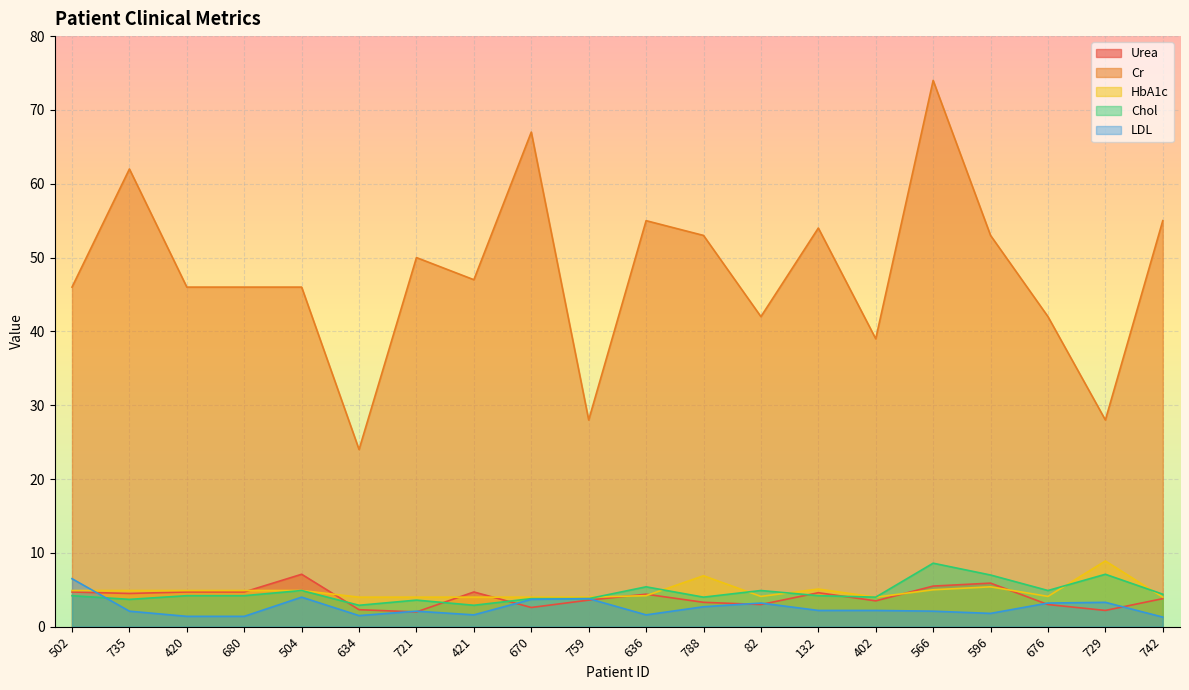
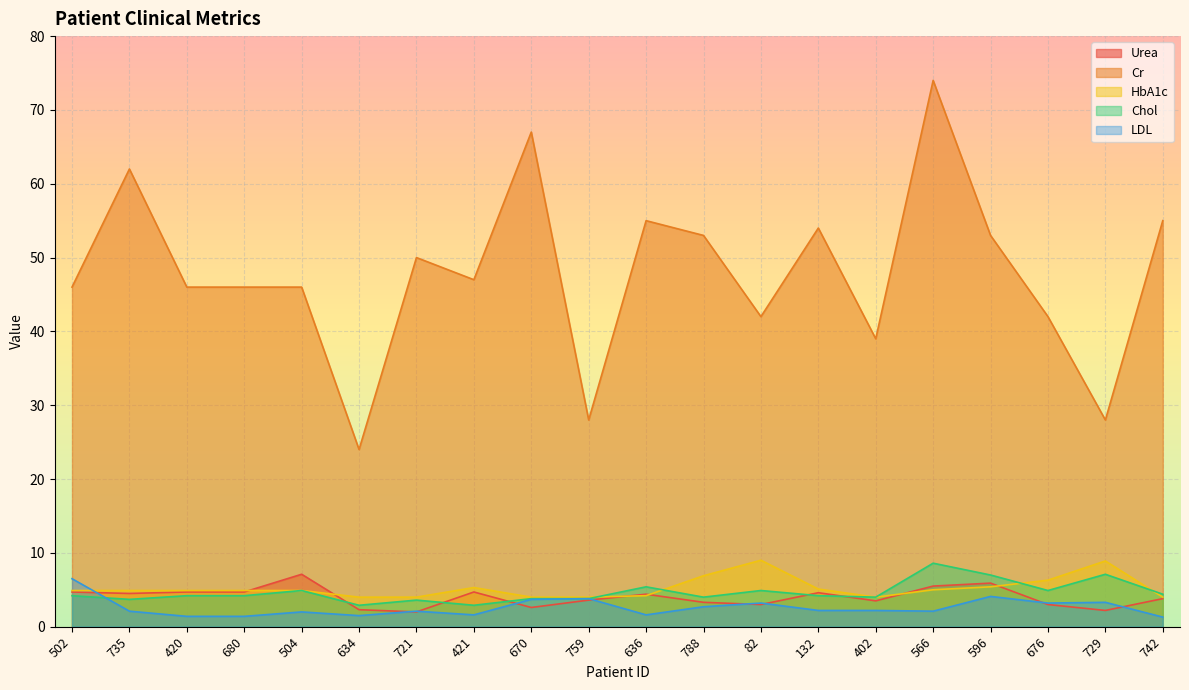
LDL, 504: 4 -> 2
HbA1c, 421: 4 -> 5
HbA1c, 82: 4 -> 9
LDL, 596: 2 -> 4
HbA1c, 676: 4 -> 6
